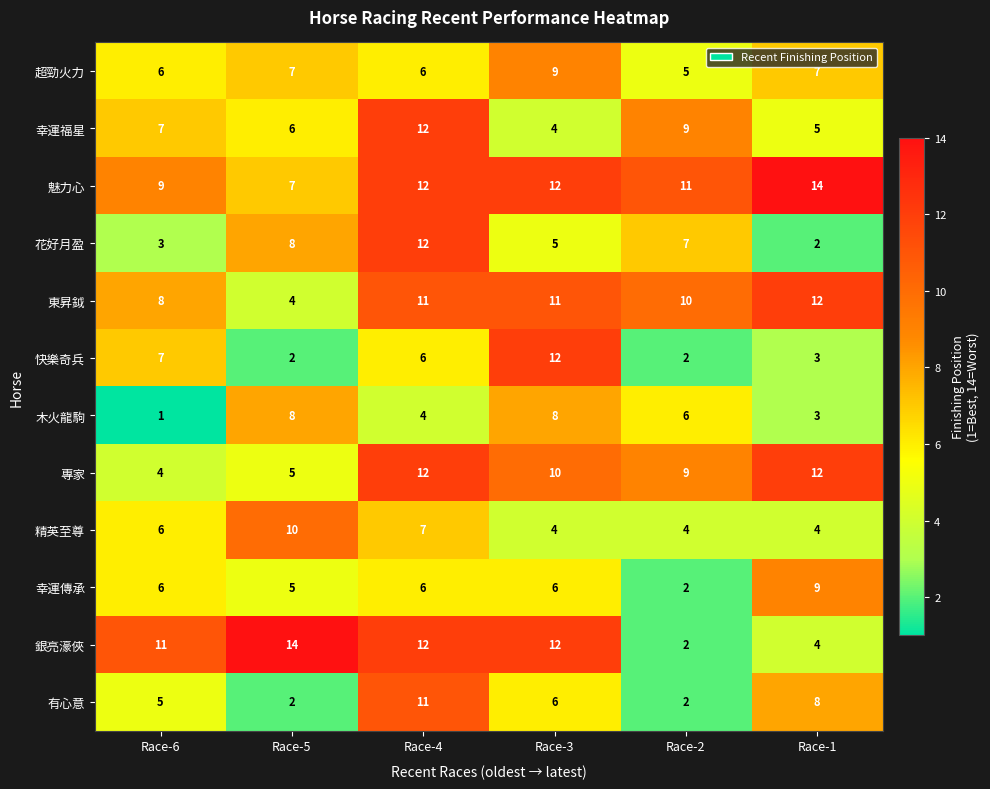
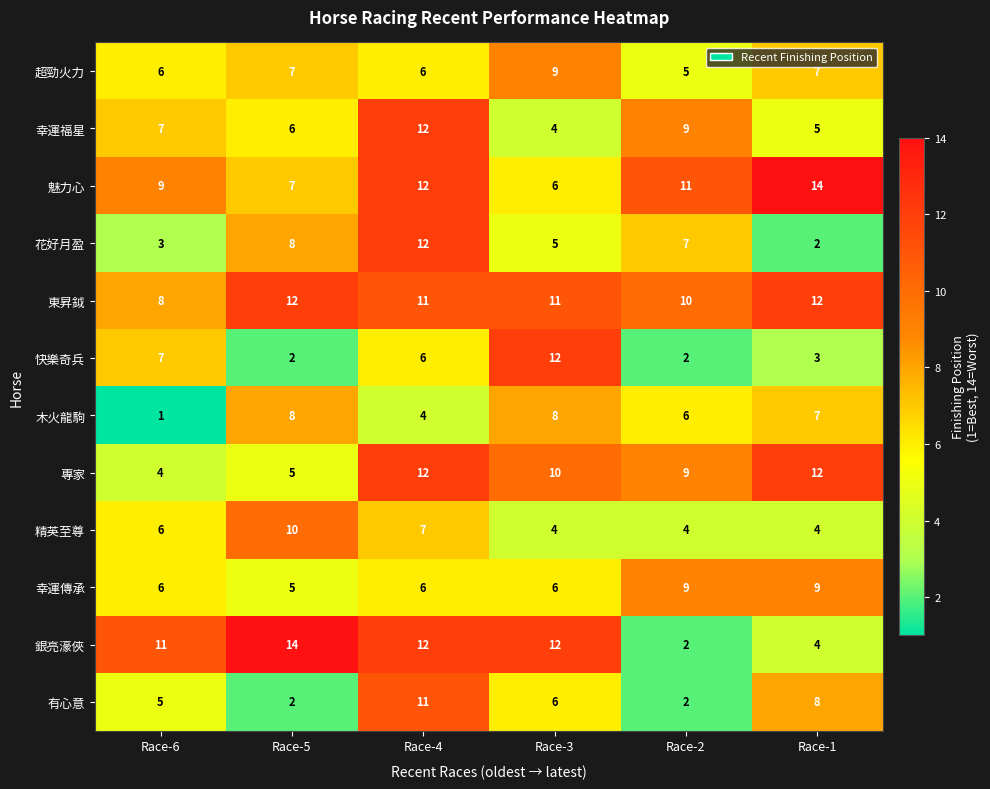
魅力心, Race-3: 12 -> 6
東昇鉞, Race-5: 4 -> 12
木火龍駒, Race-1: 3 -> 7
幸運傳承, Race-2: 2 -> 9
